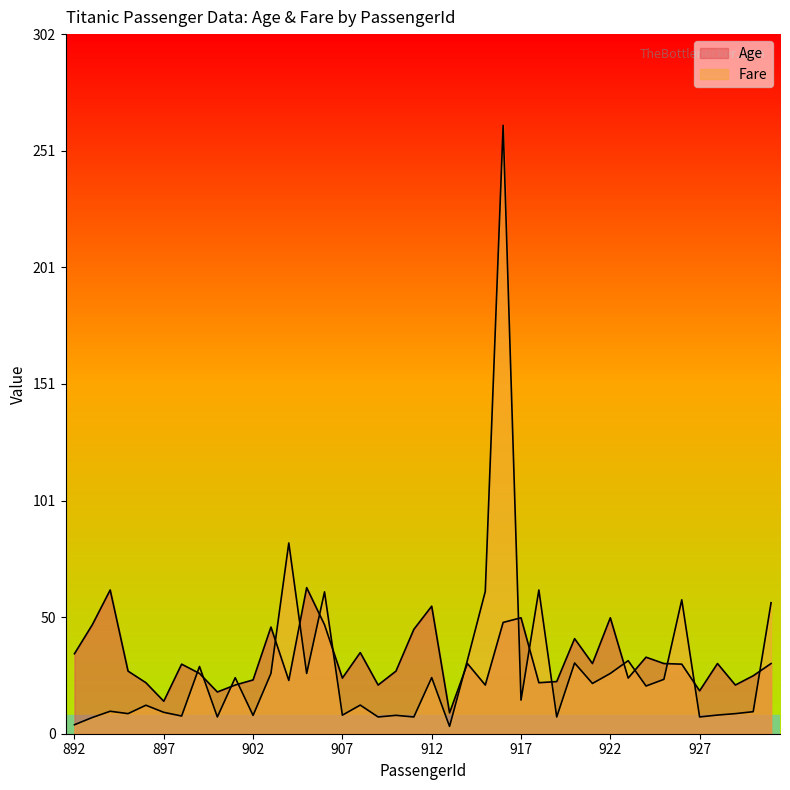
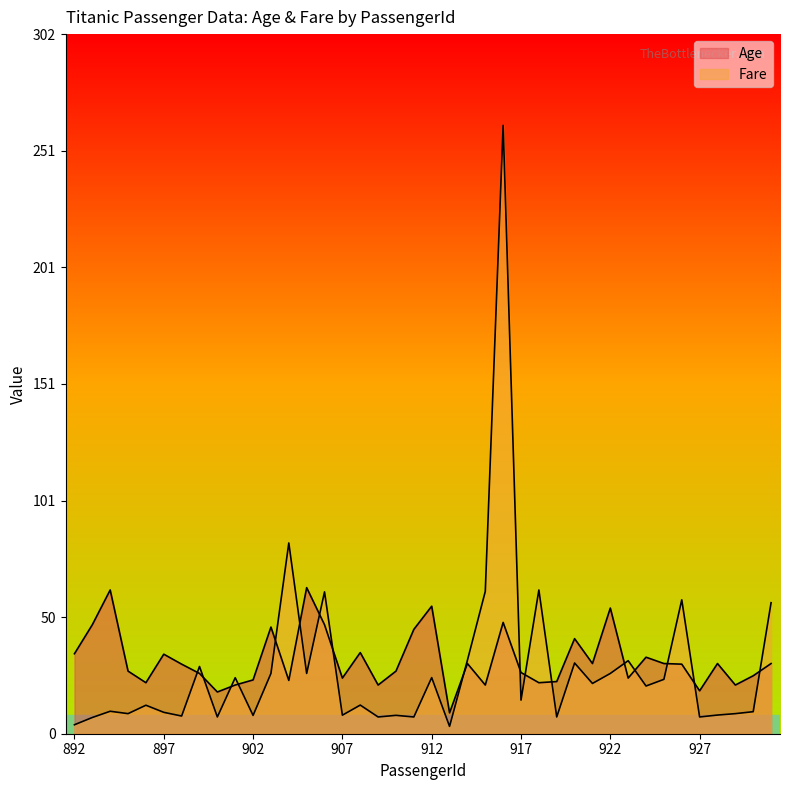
Age, 897: 14 -> 34
Age, 917: 50 -> 26
Age, 922: 50 -> 54
